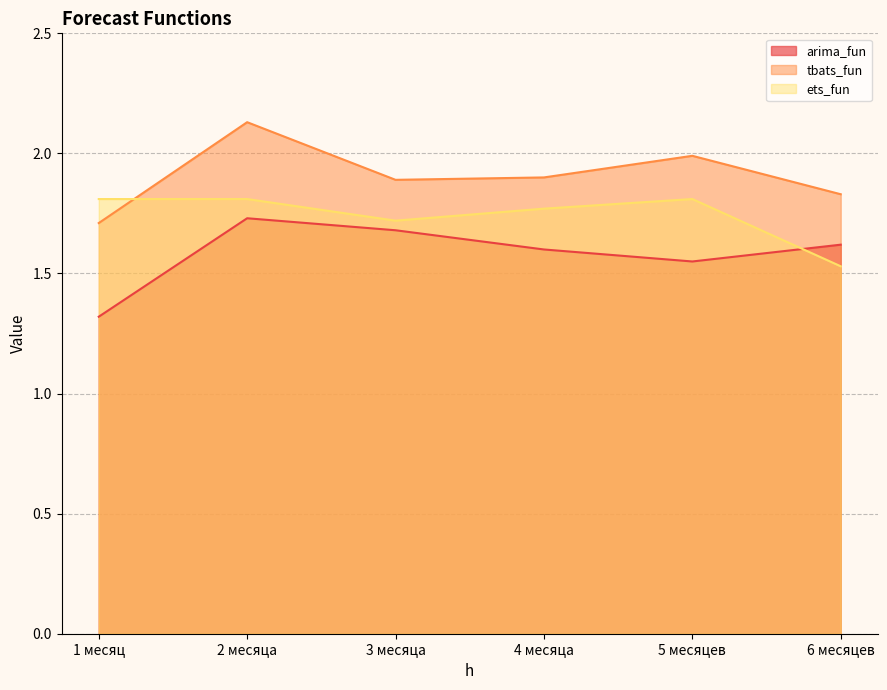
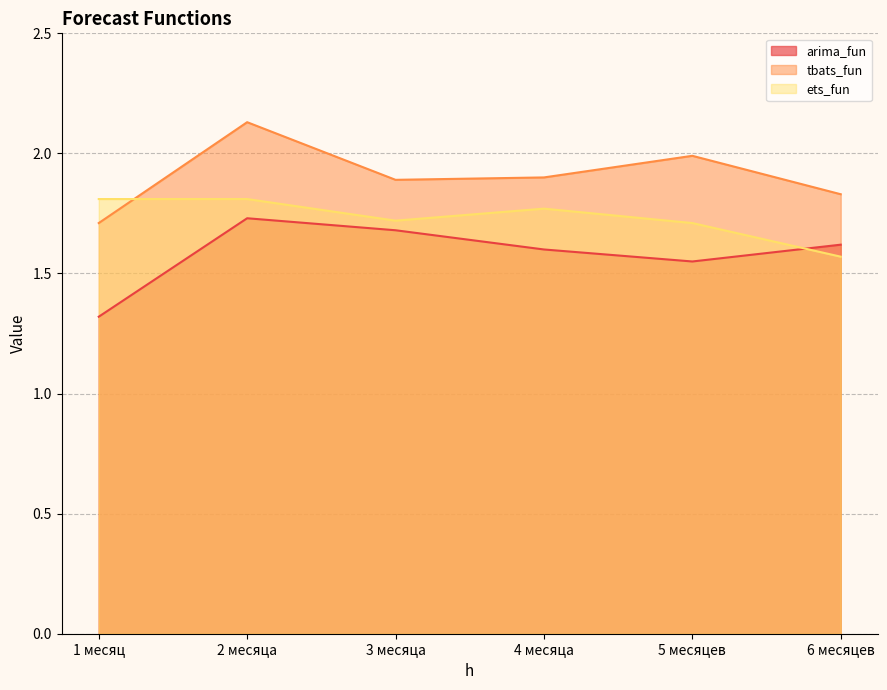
ets_fun, 5 месяцев: 1.81 -> 1.71
ets_fun, 6 месяцев: 1.53 -> 1.57
